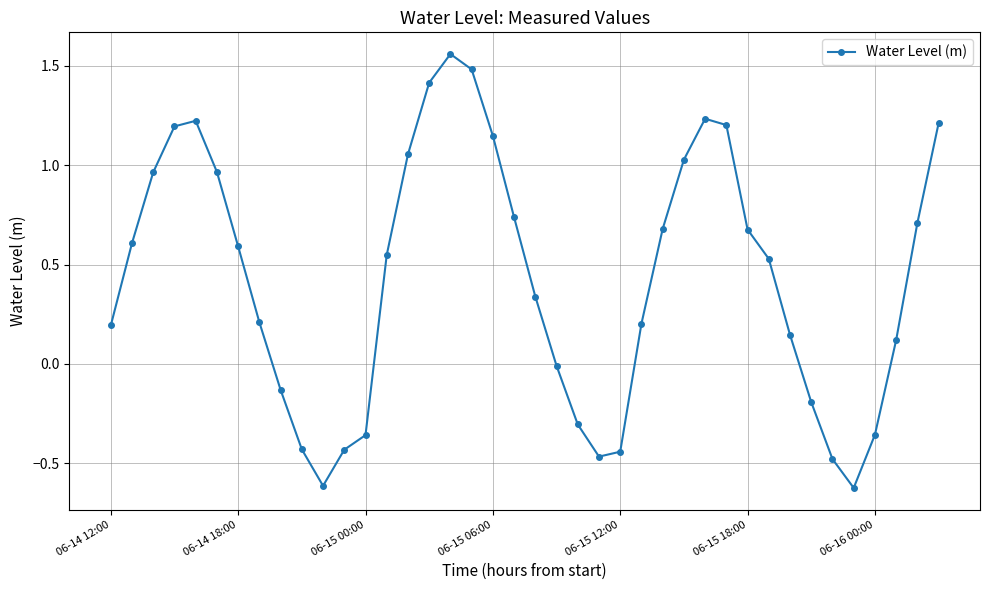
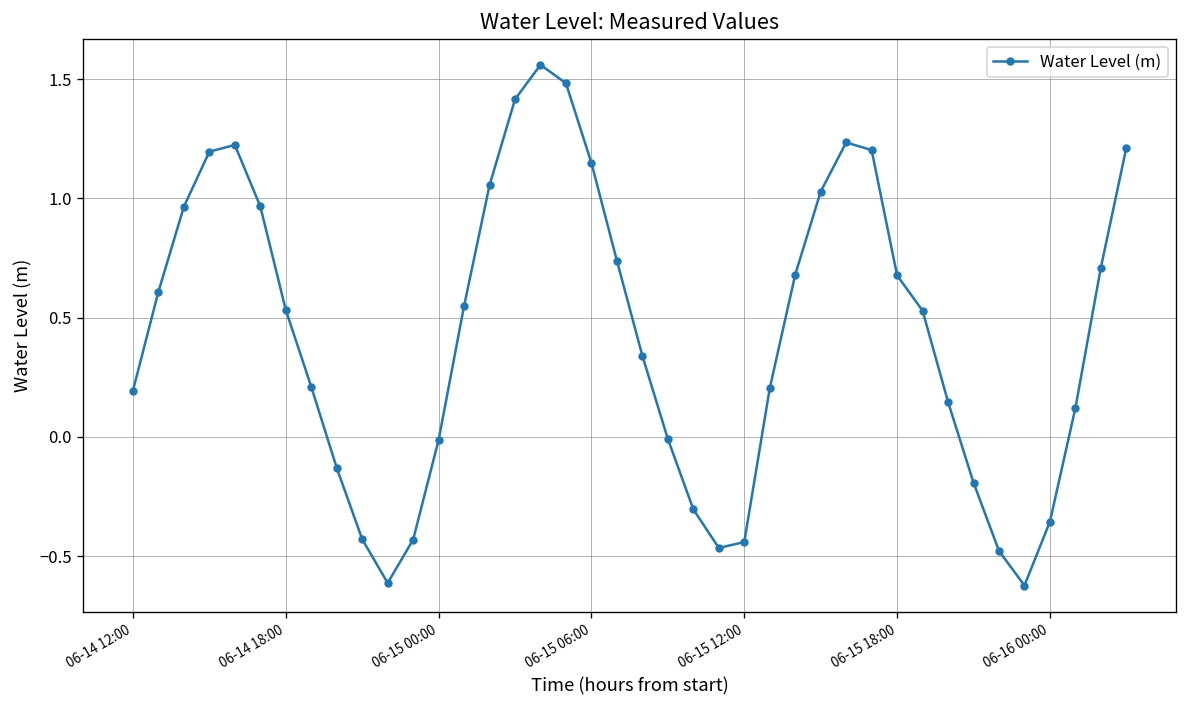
06-14 18:00: 0.59 -> 0.53
06-15 00:00: -0.36 -> -0.01
